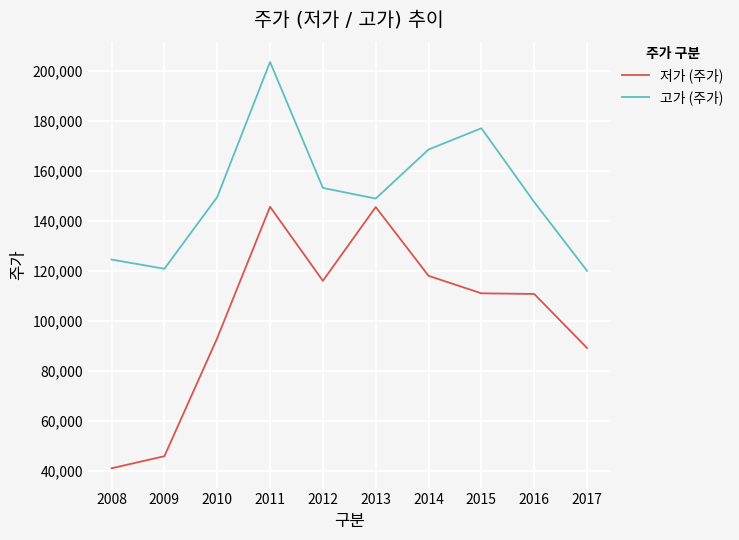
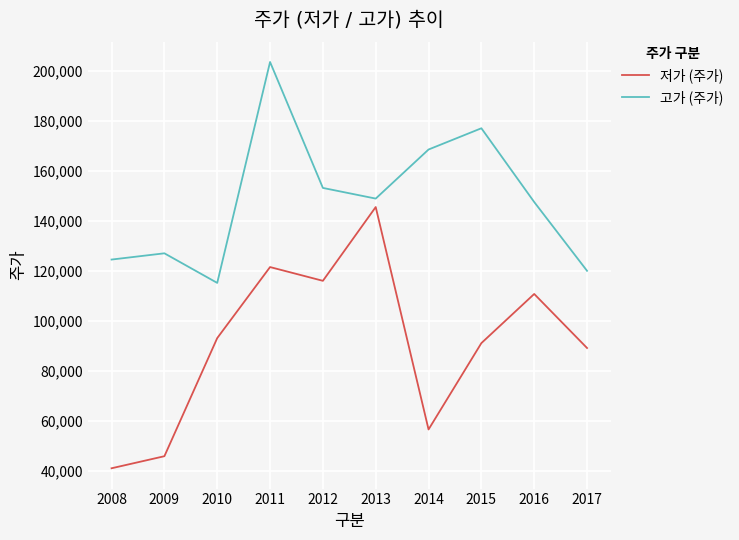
고가 (주가), 2009: 121,000 -> 127,000
고가 (주가), 2010: 150,000 -> 115,000
저가 (주가), 2011: 146,000 -> 122,000
저가 (주가), 2014: 118,000 -> 57,000
저가 (주가), 2015: 111,000 -> 91,000
